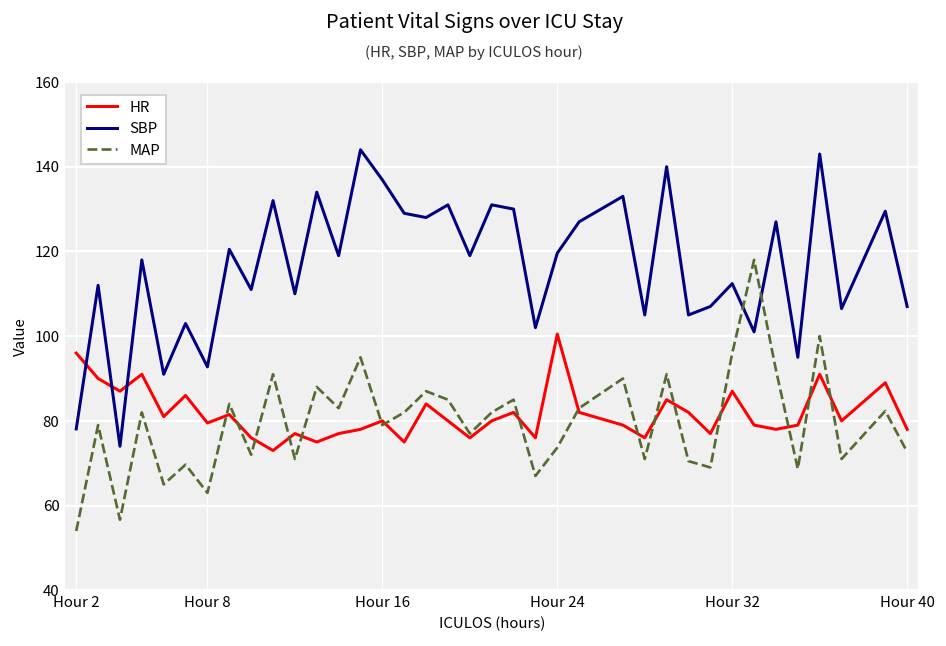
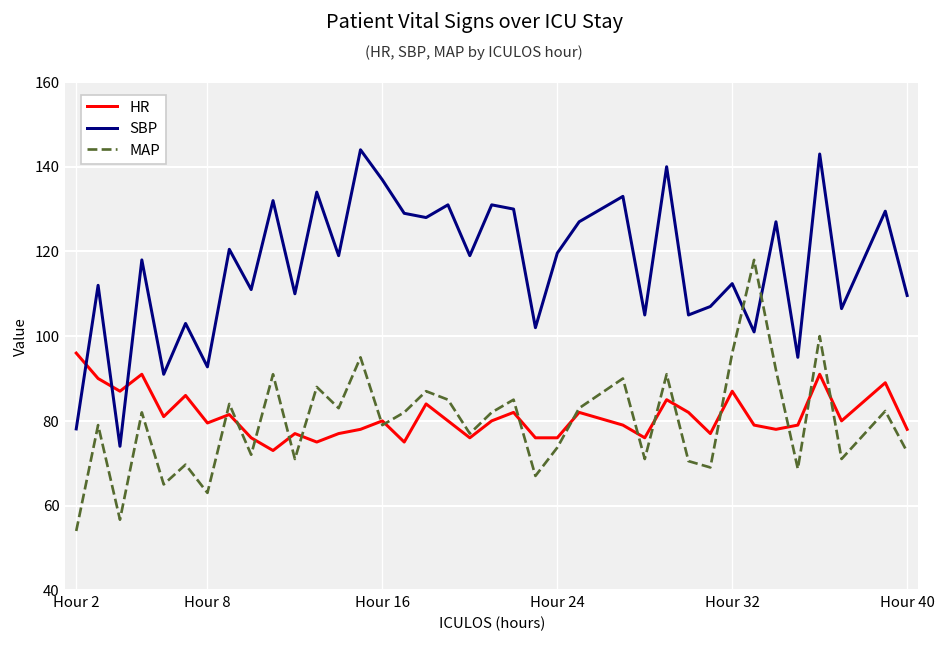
HR, Hour 24: 101 -> 76
SBP, Hour 40: 107 -> 110
